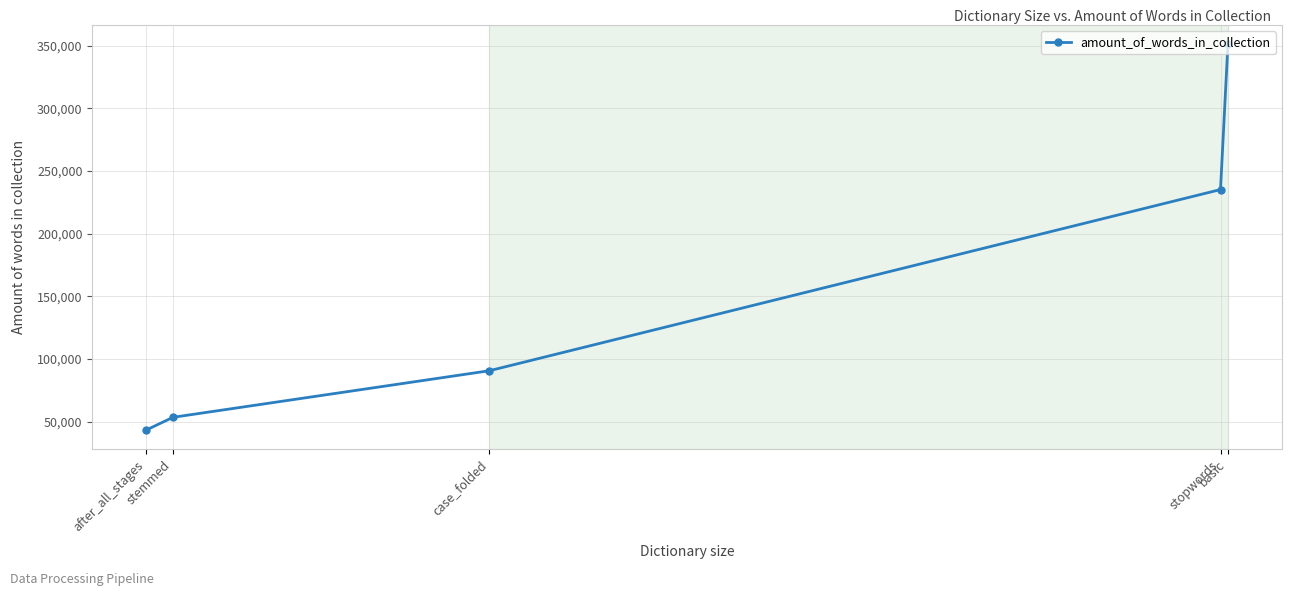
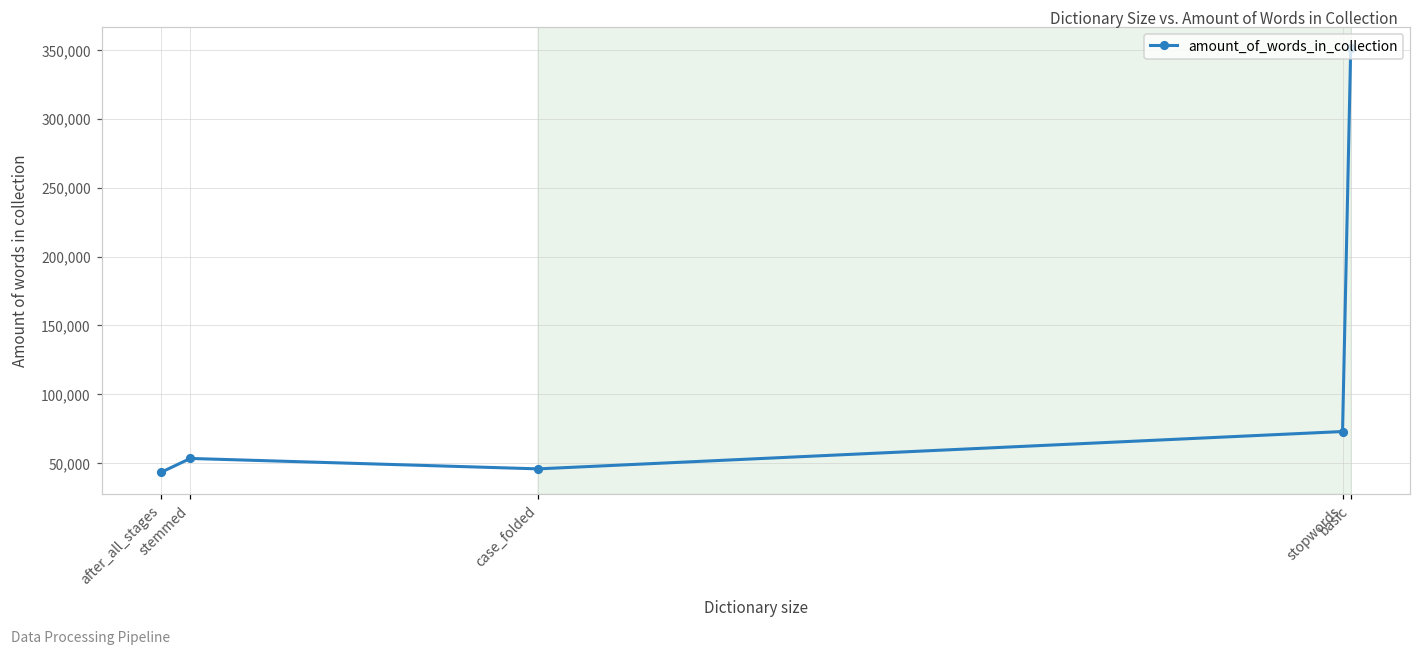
case_folded: 91,000 -> 46,000
stopwords: 235,000 -> 73,000
